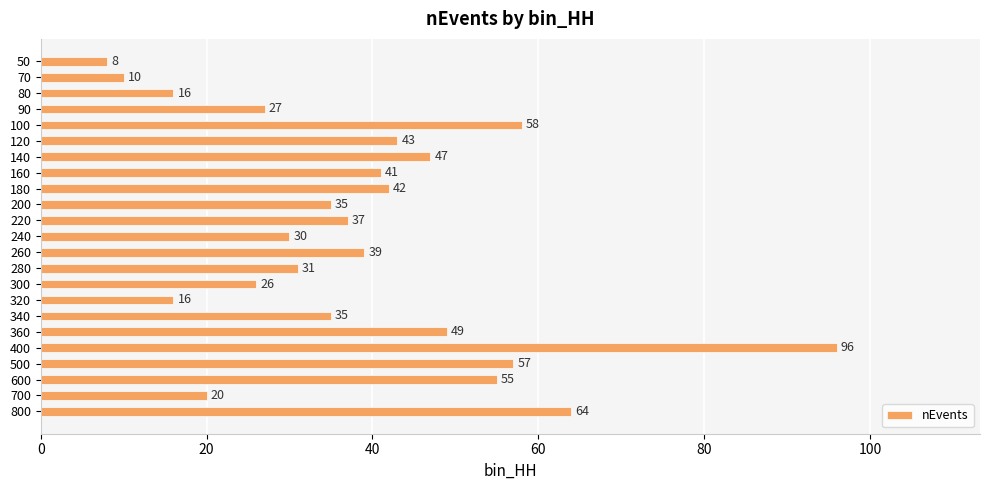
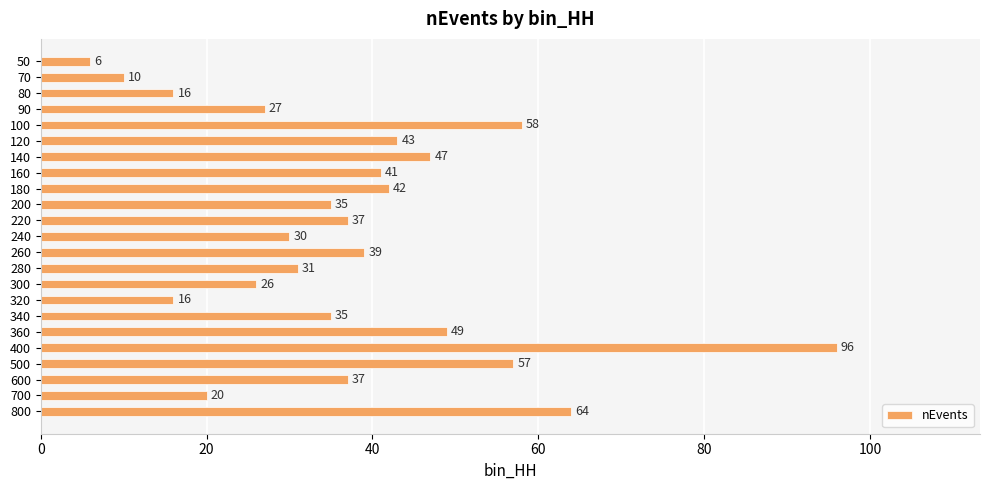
50: 8 -> 6
600: 55 -> 37
